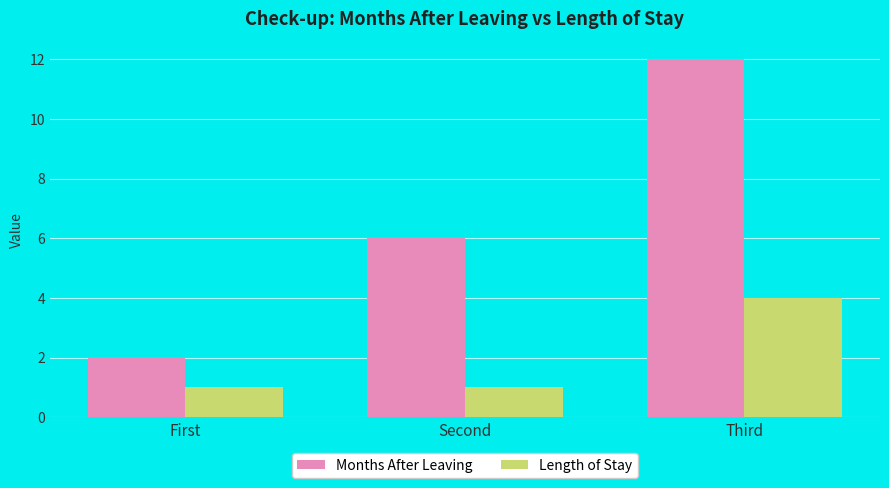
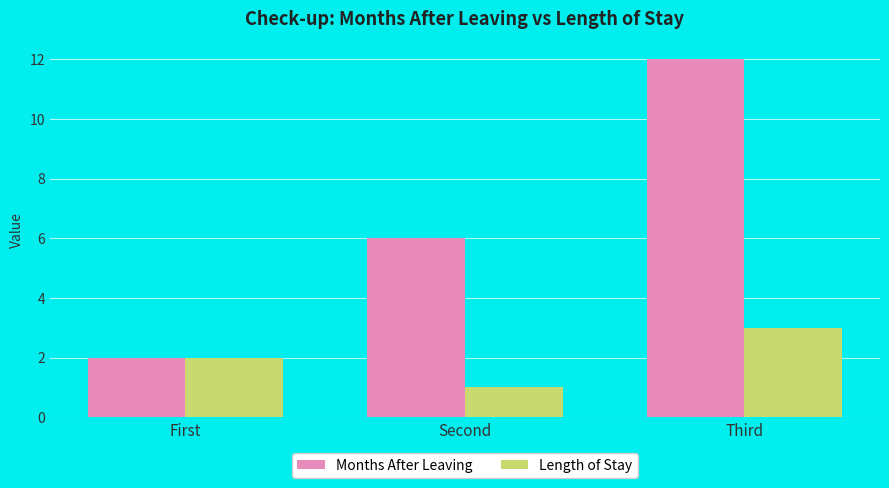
Length of Stay, First: 1 -> 2
Length of Stay, Third: 4 -> 3
